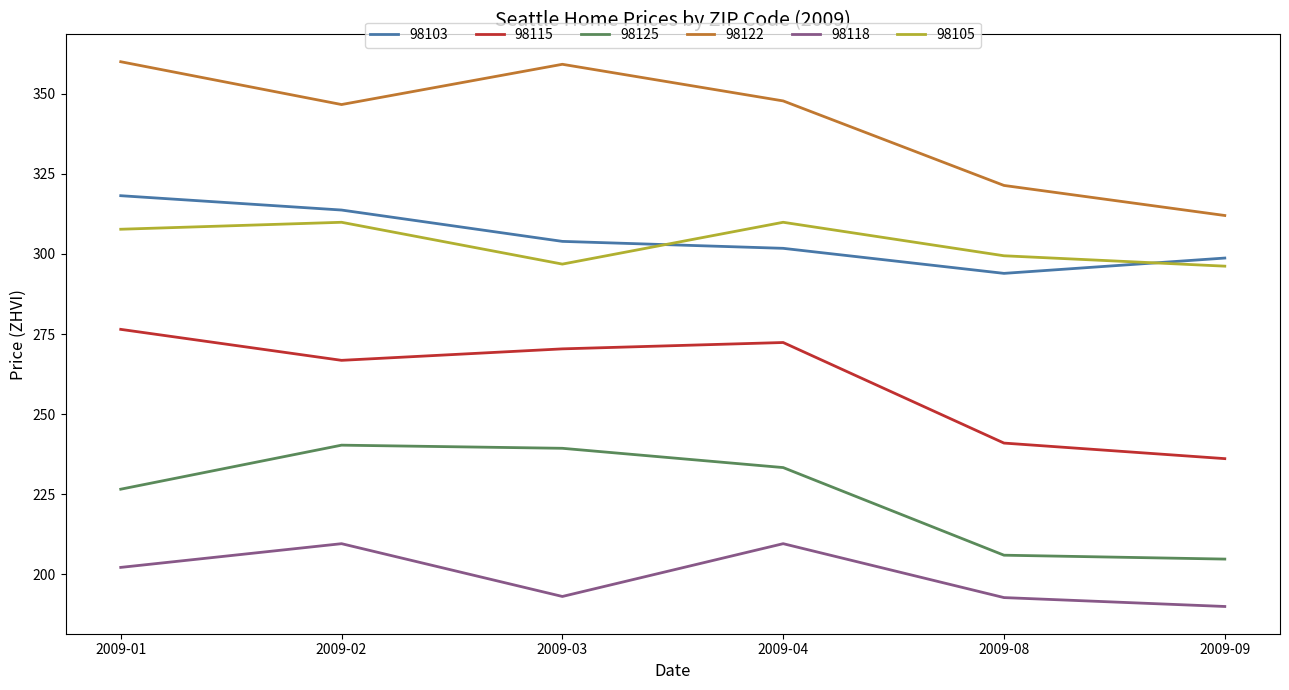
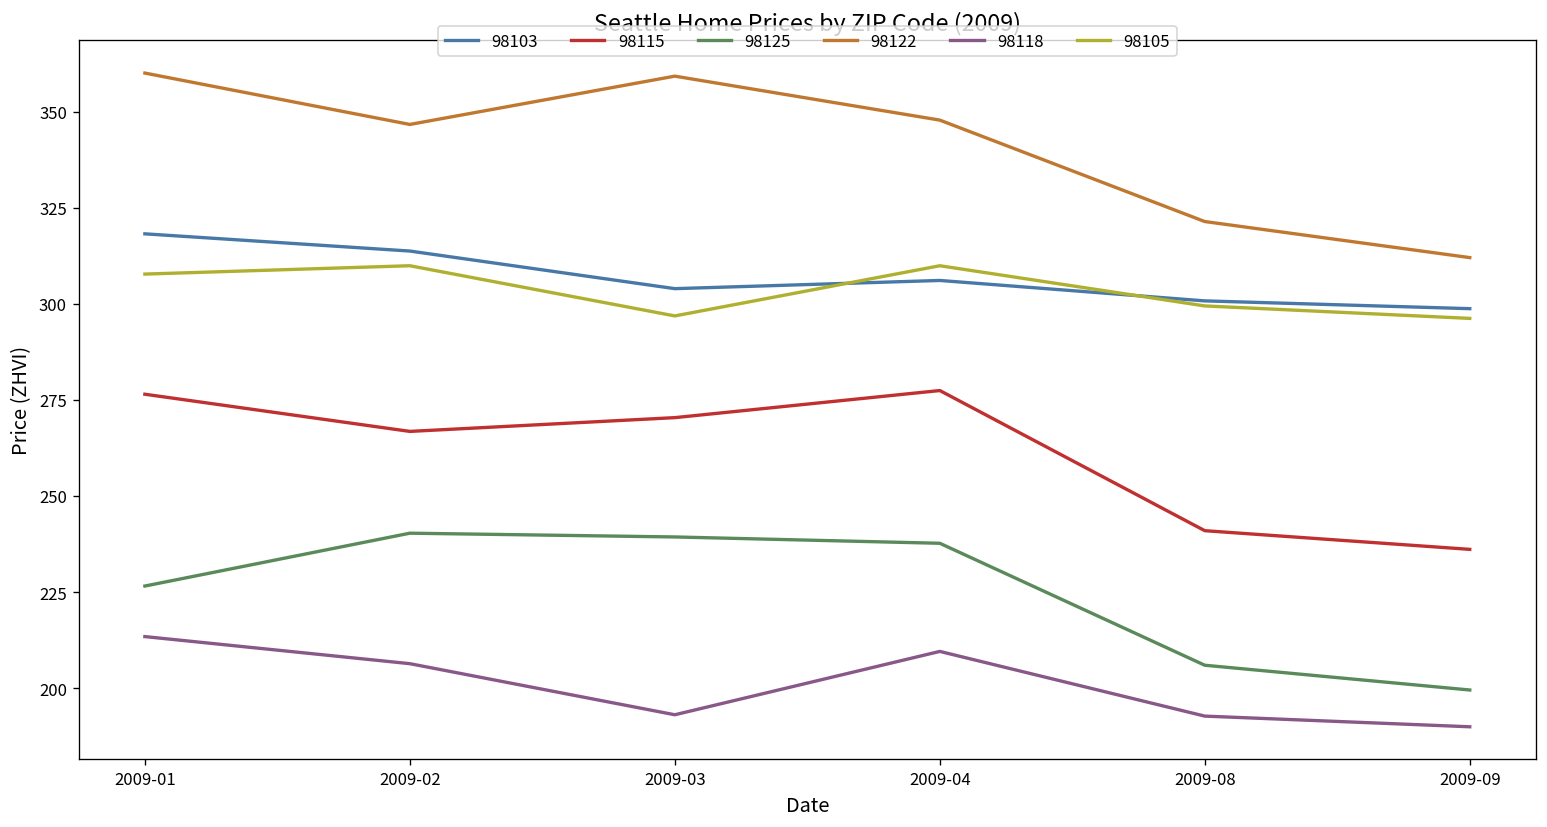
98118, 2009-01: 202 -> 213
98118, 2009-02: 210 -> 206
98103, 2009-04: 302 -> 306
98115, 2009-04: 272 -> 277
98125, 2009-04: 233 -> 238
98103, 2009-08: 294 -> 301
98125, 2009-09: 205 -> 200
